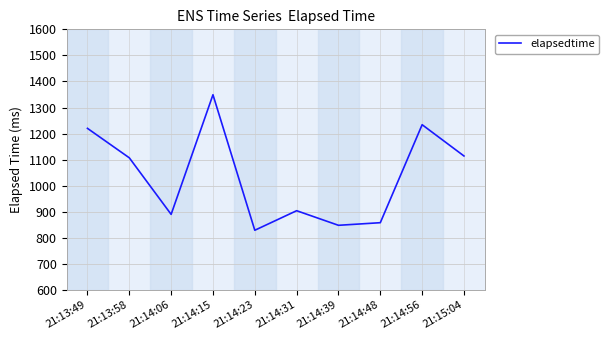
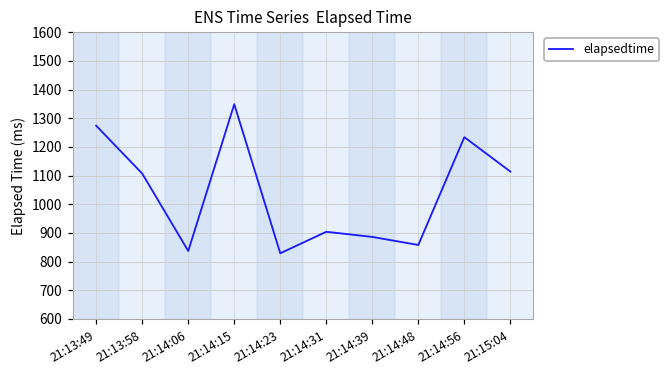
21:13:49: 1220 -> 1270
21:14:06: 890 -> 840
21:14:39: 850 -> 890
